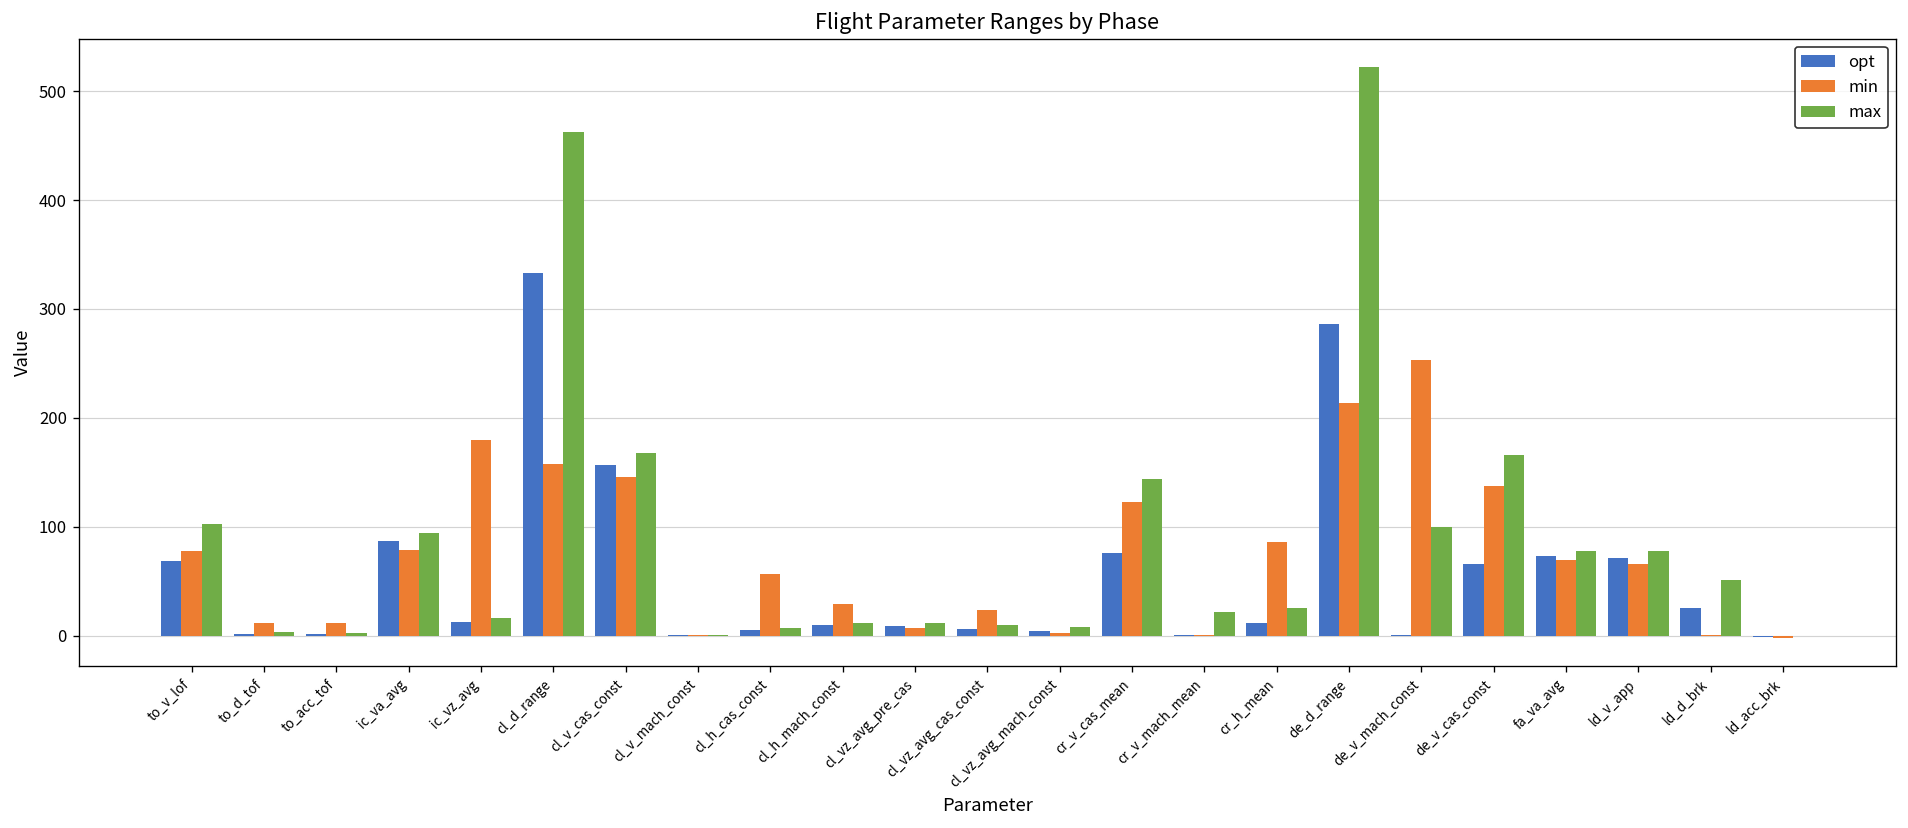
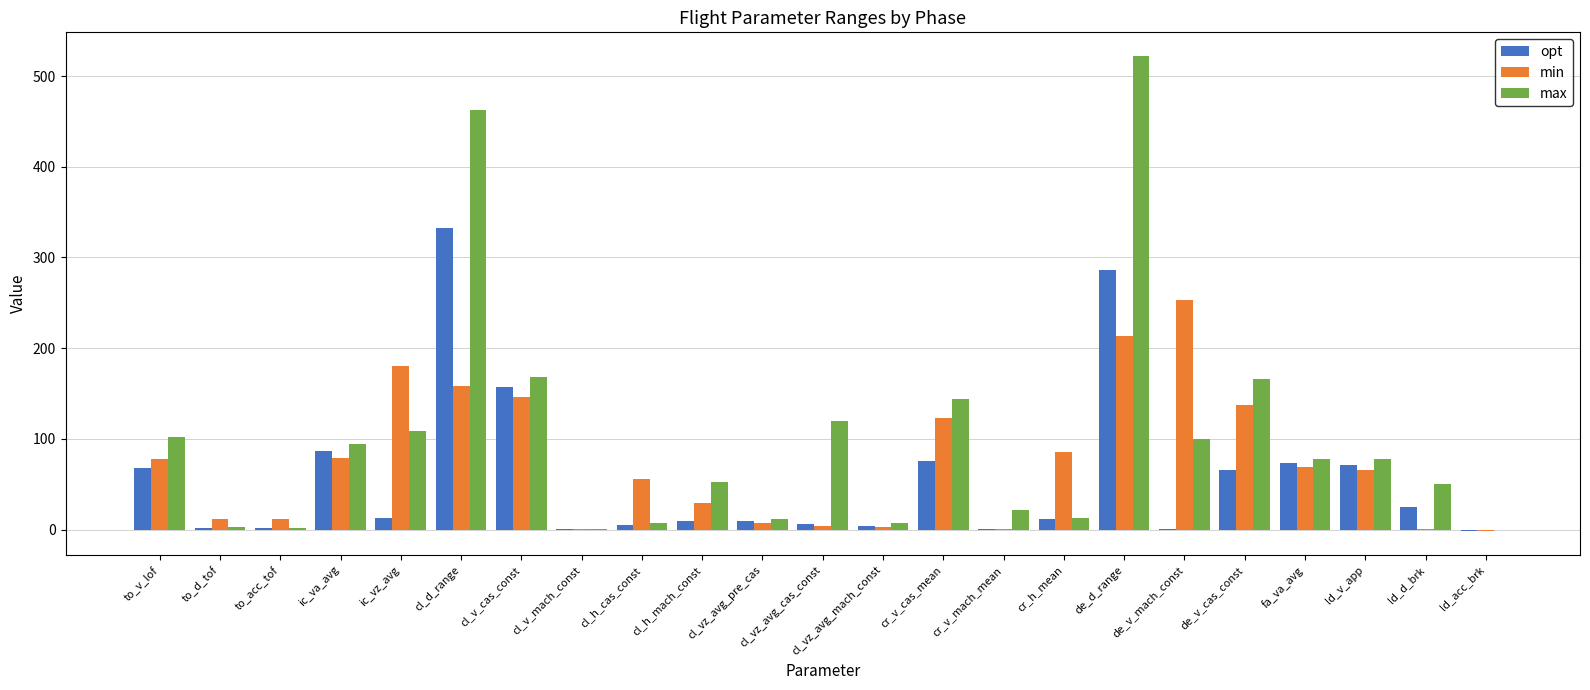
max, ic_vz_avg: 20 -> 110
max, cl_h_mach_const: 10 -> 50
min, cl_vz_avg_cas_const: 20 -> 0
max, cl_vz_avg_cas_const: 10 -> 120
max, cr_h_mean: 30 -> 10
